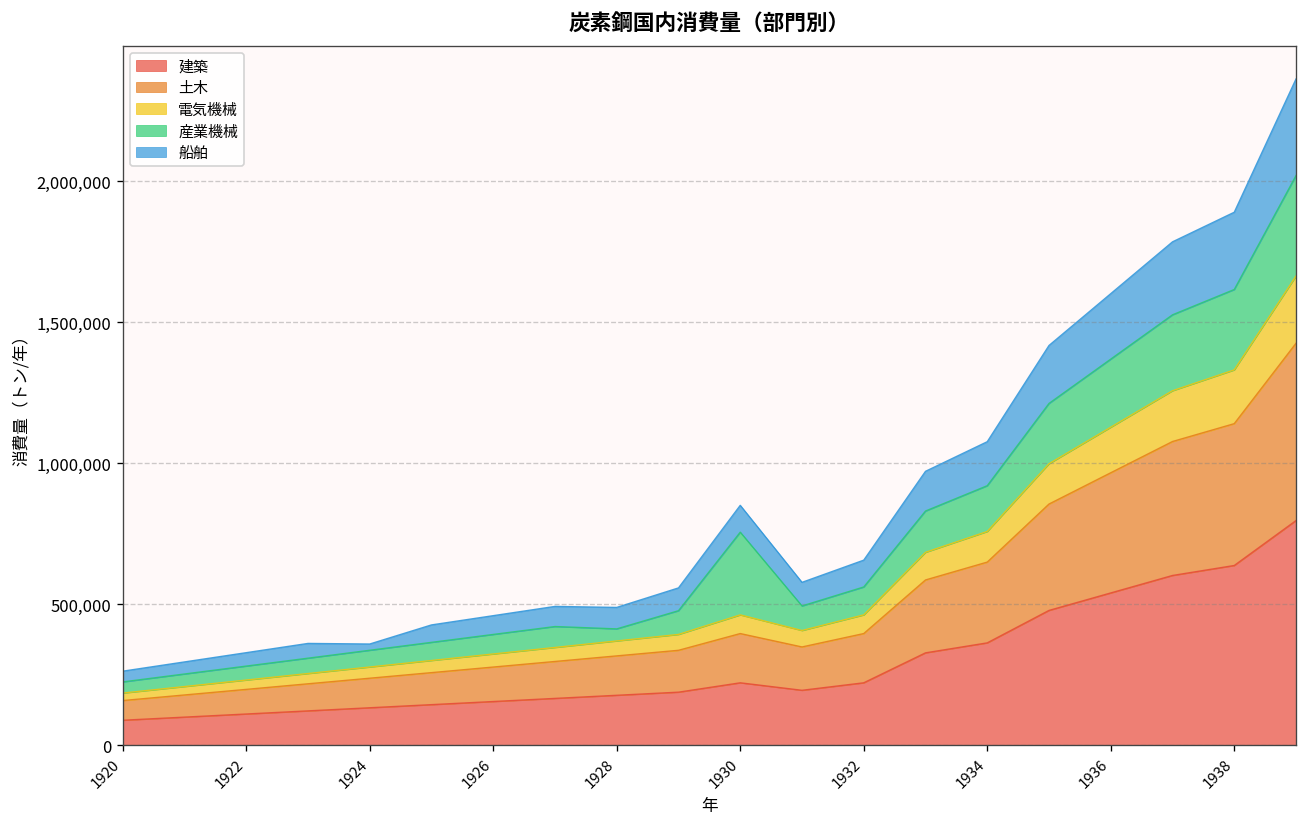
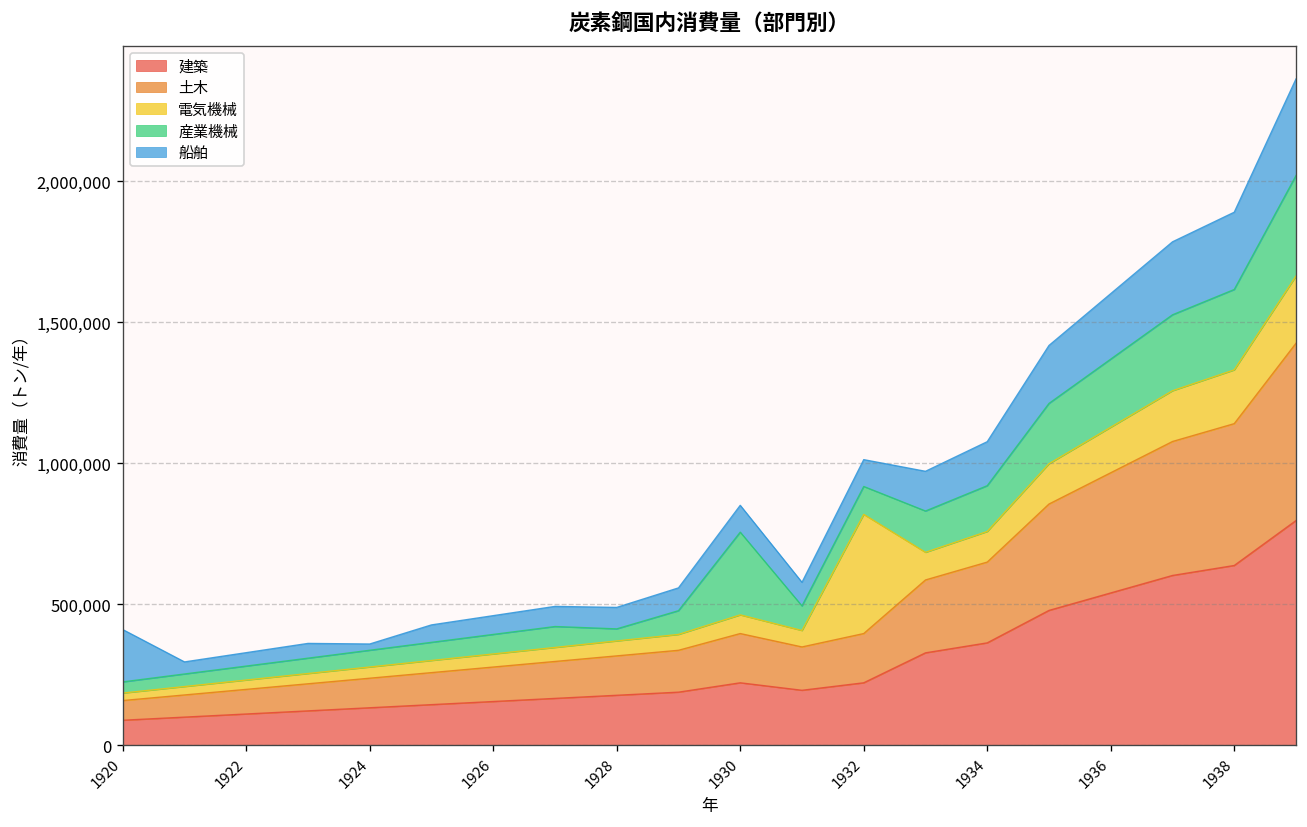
船舶, 1920: 40,000 -> 190,000
電気機械, 1932: 70,000 -> 420,000
